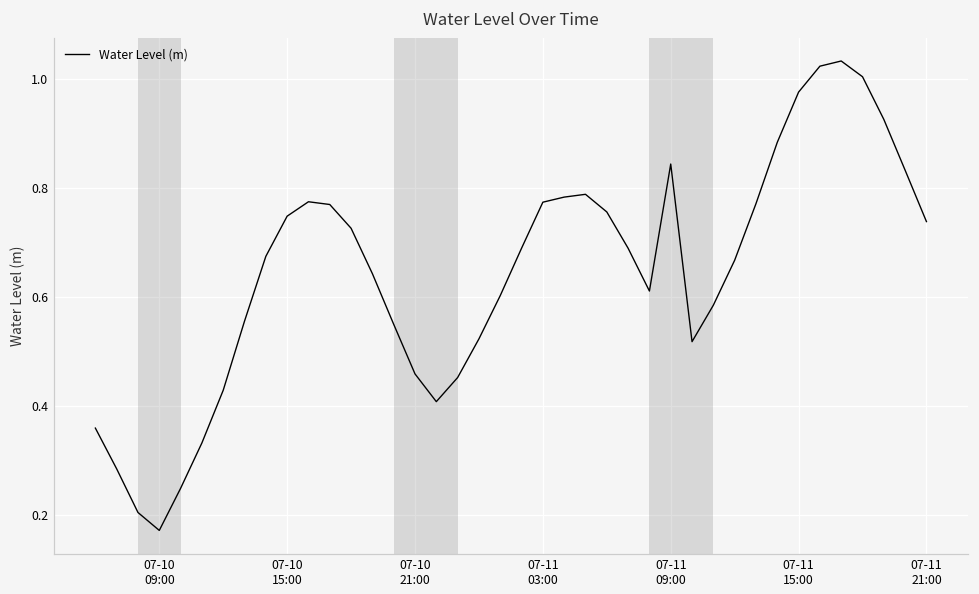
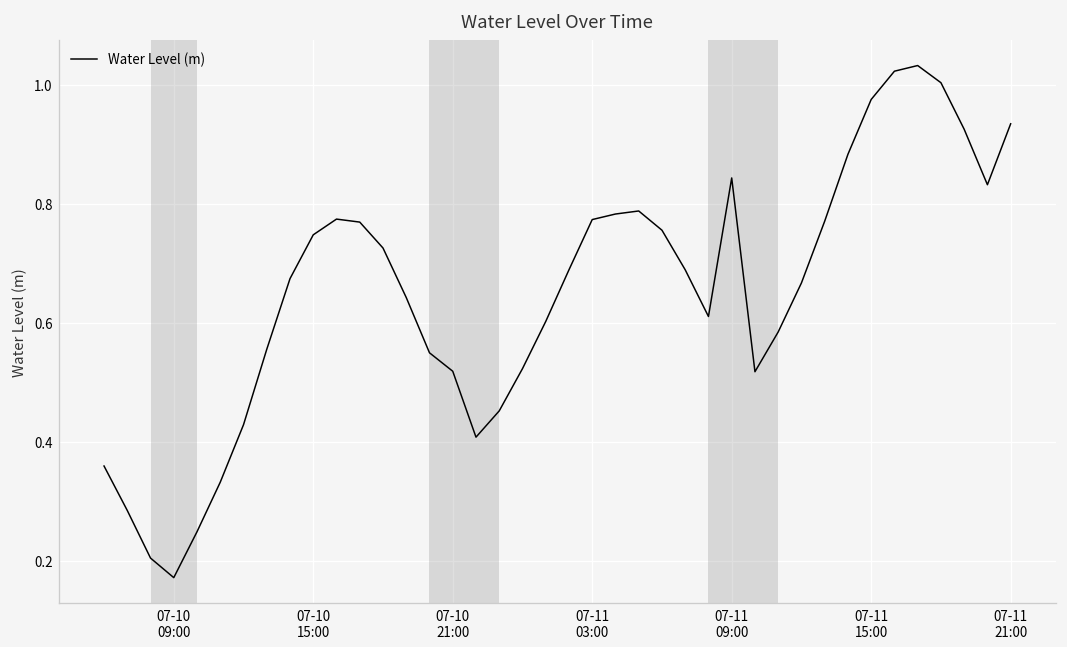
07-10 21:00: 0.46 -> 0.52
07-11 21:00: 0.74 -> 0.93
